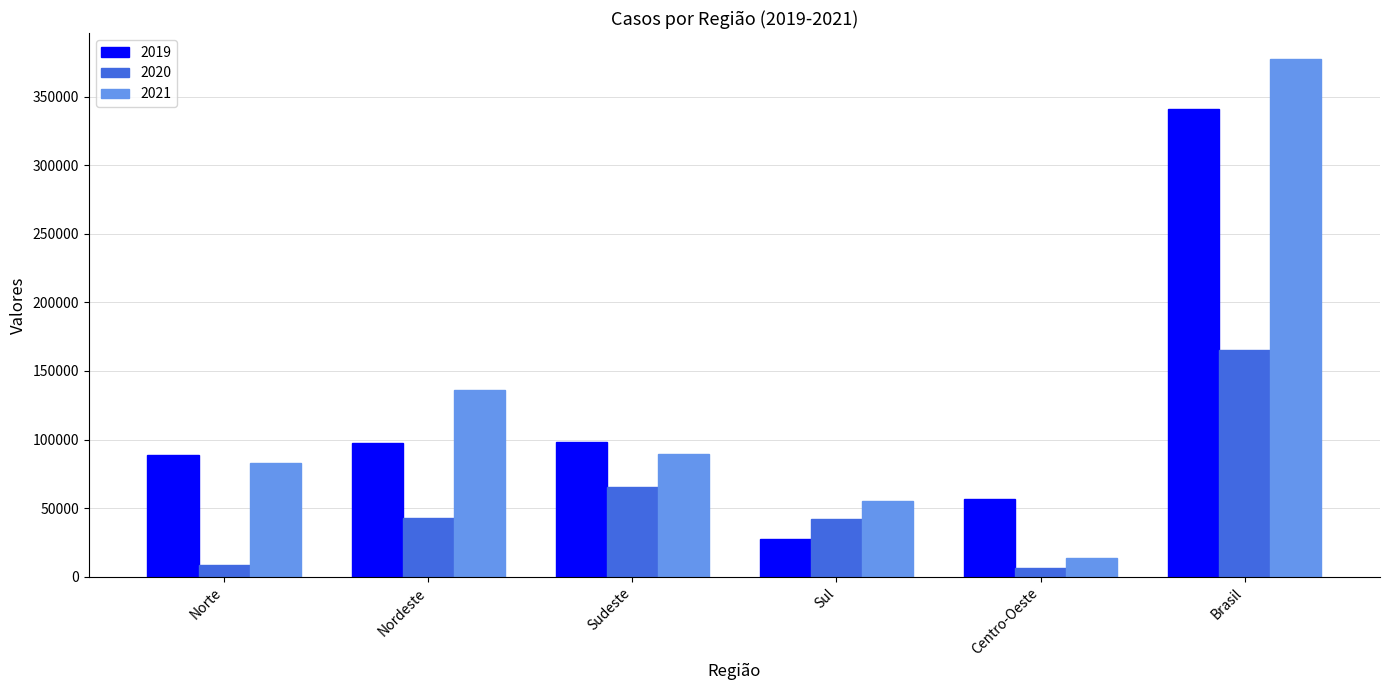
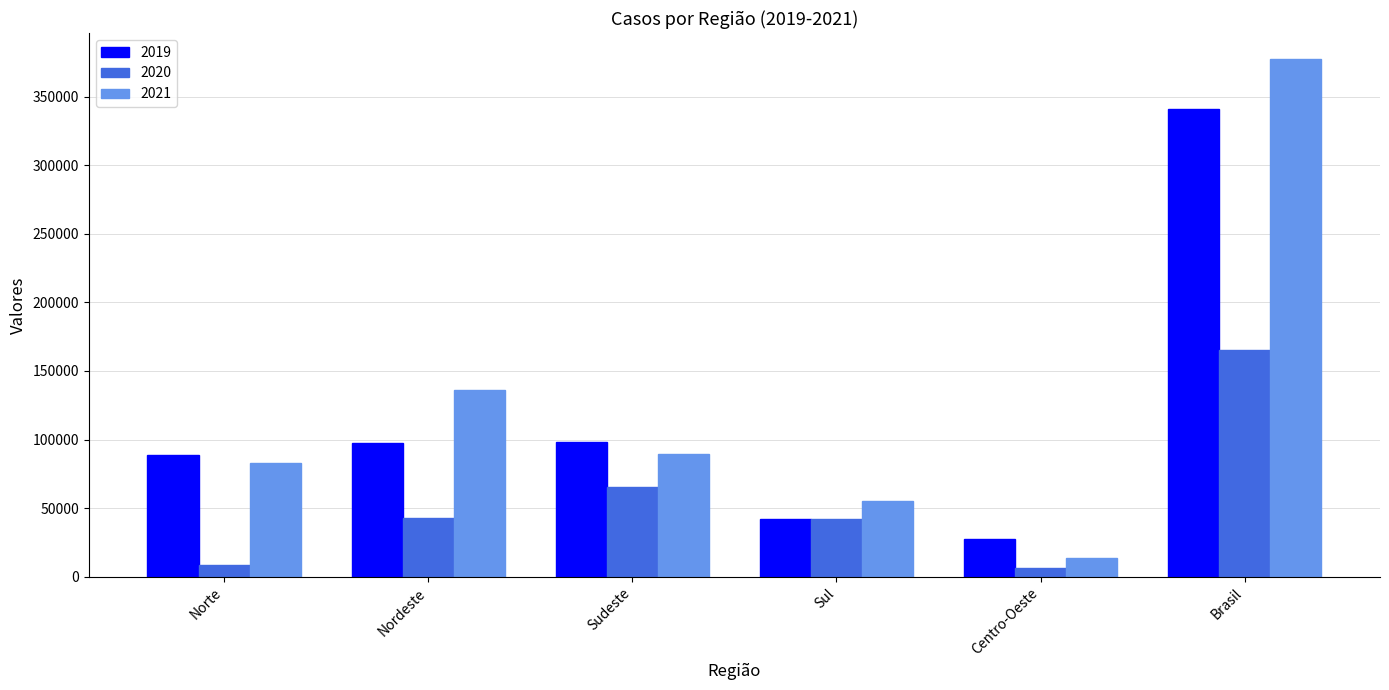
2019, Sul: 27000 -> 42000
2019, Centro-Oeste: 56000 -> 27000
